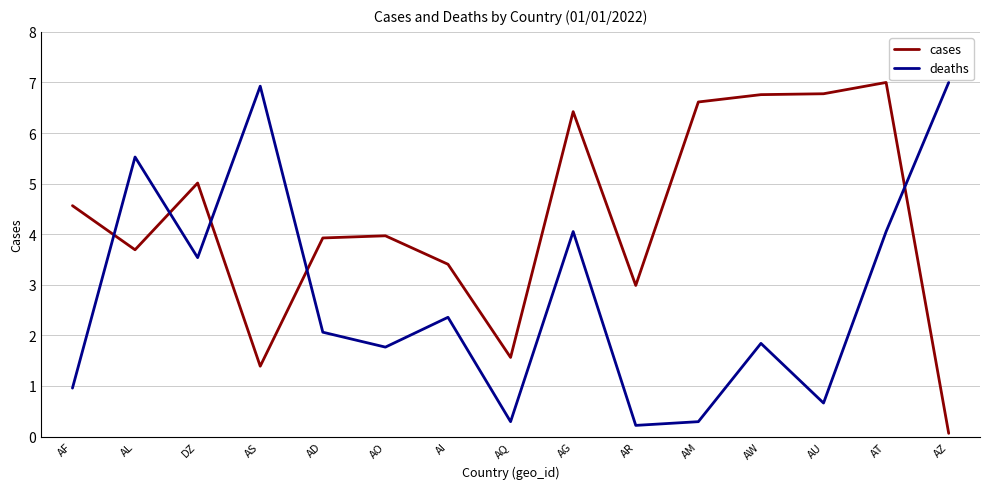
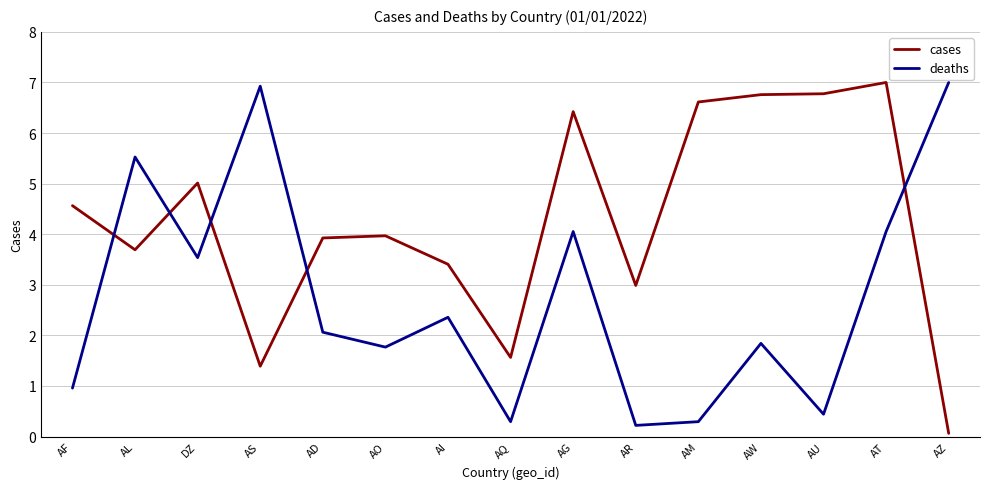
deaths, AU: 0.7 -> 0.4
